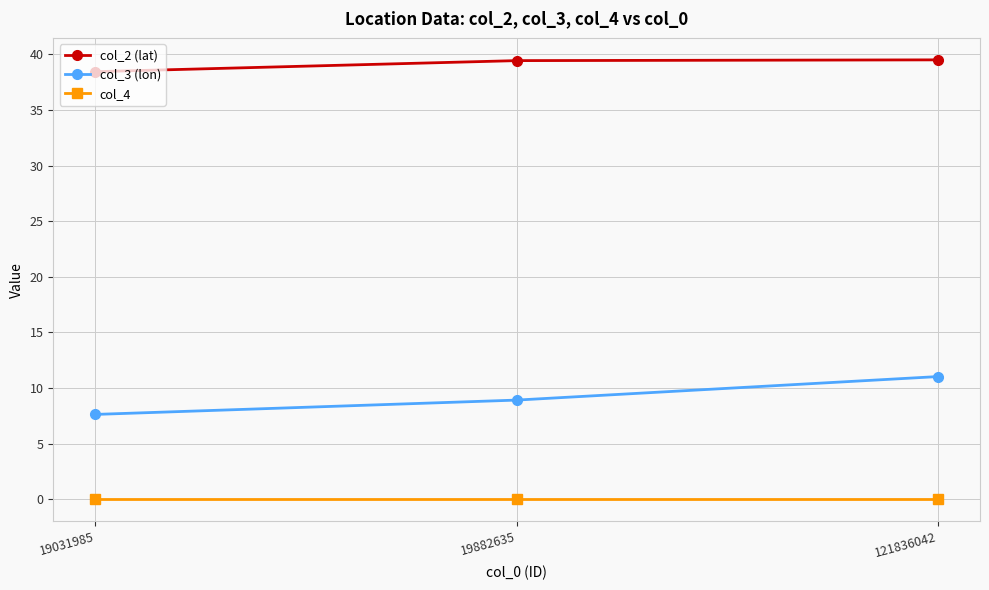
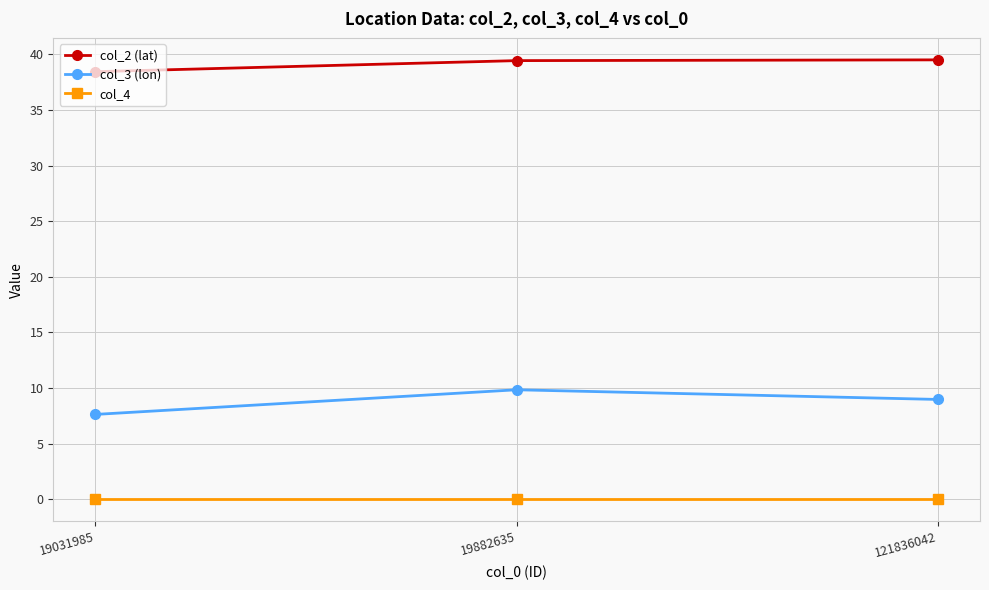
col_3 (lon), 19882635: 8.9 -> 9.8
col_3 (lon), 121836042: 11.0 -> 9.0
